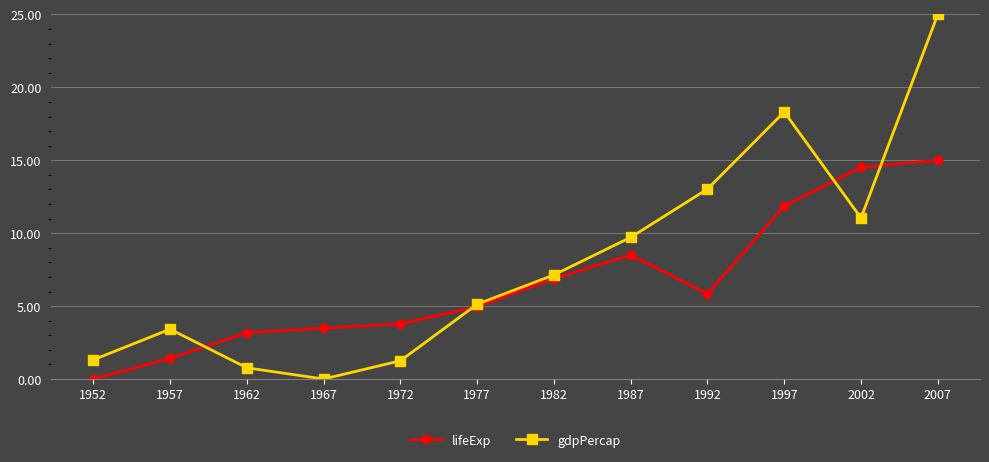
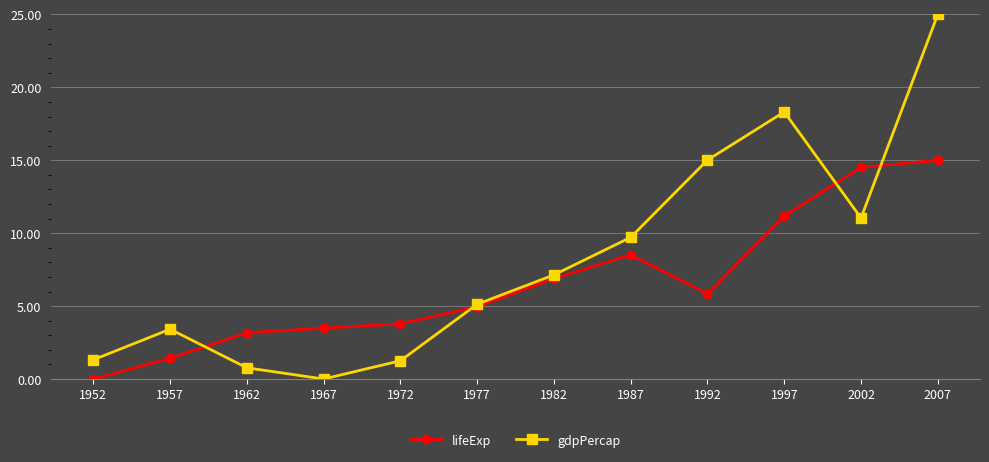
gdpPercap, 1992: 13.0 -> 15.0
lifeExp, 1997: 11.9 -> 11.2
